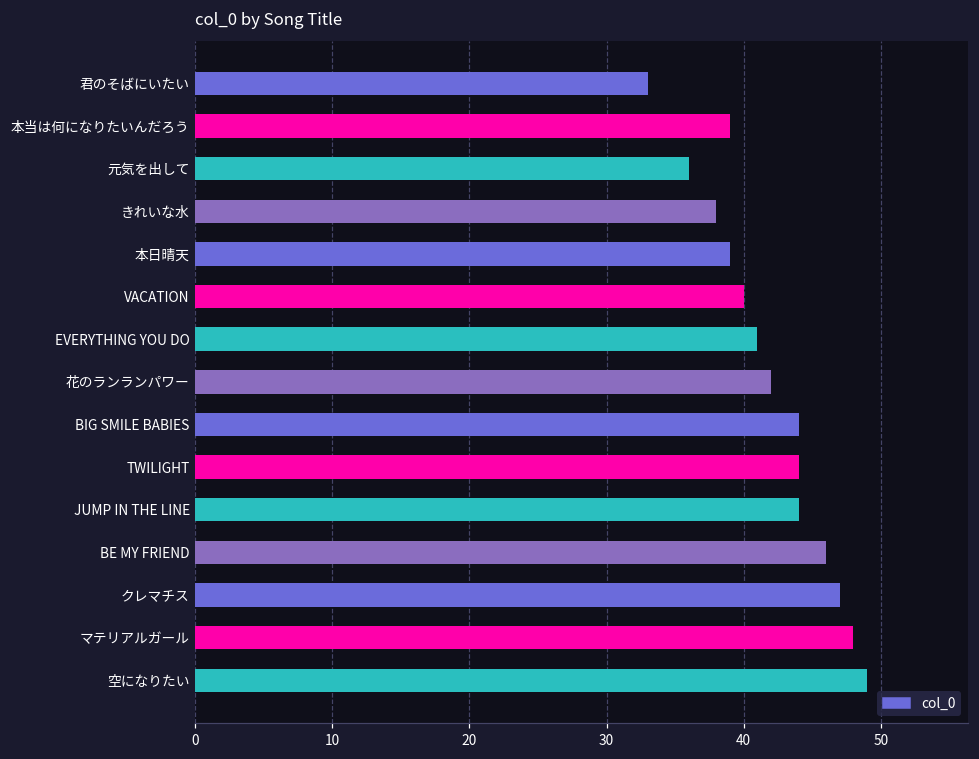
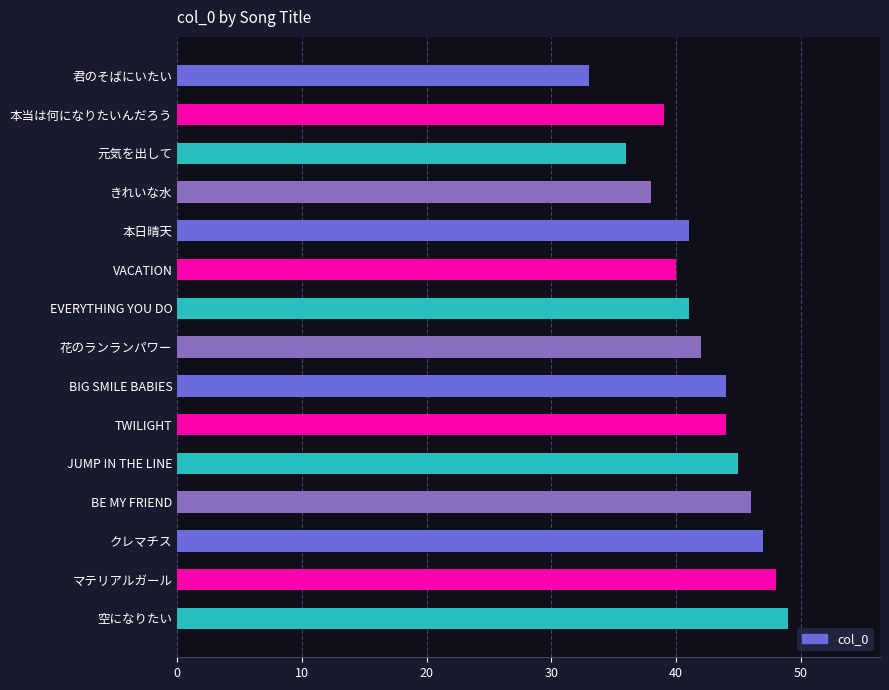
本日晴天: 39 -> 41
JUMP IN THE LINE: 44 -> 45
